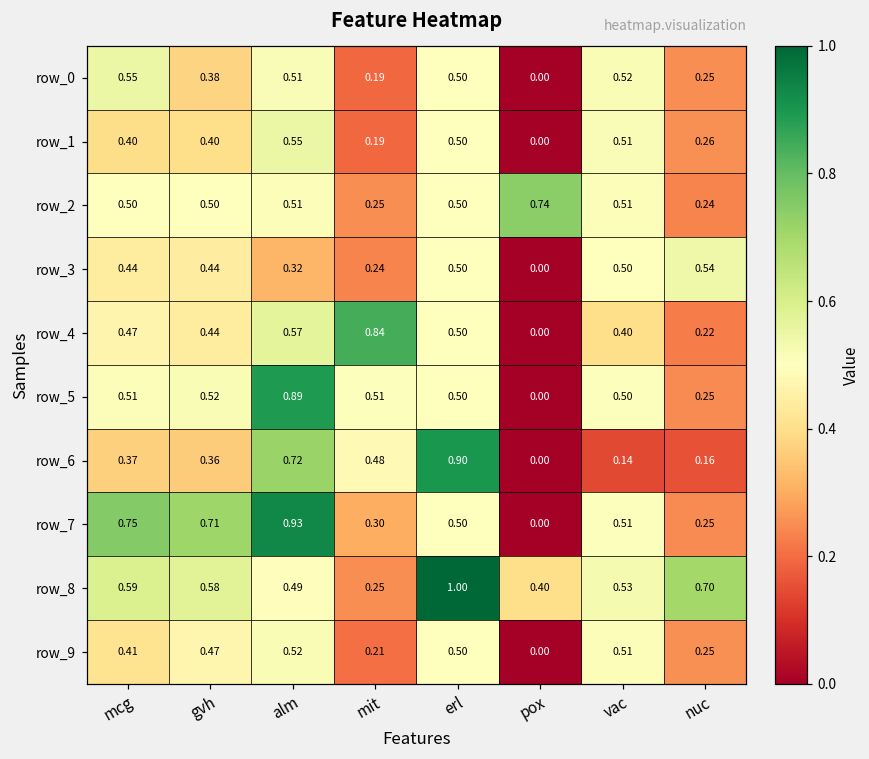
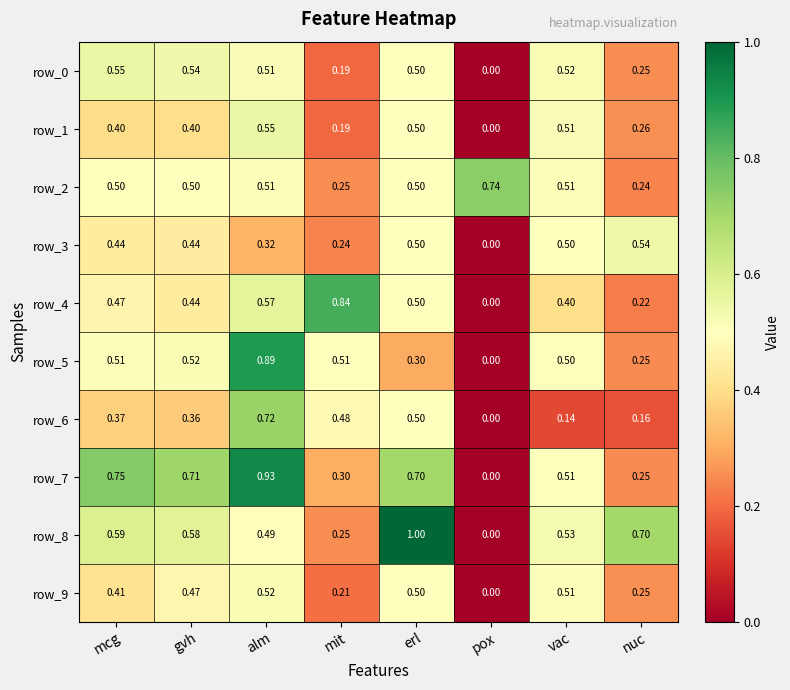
row_0, gvh: 0.38 -> 0.54
row_5, erl: 0.50 -> 0.30
row_6, erl: 0.90 -> 0.50
row_7, erl: 0.50 -> 0.70
row_8, pox: 0.40 -> 0.00
